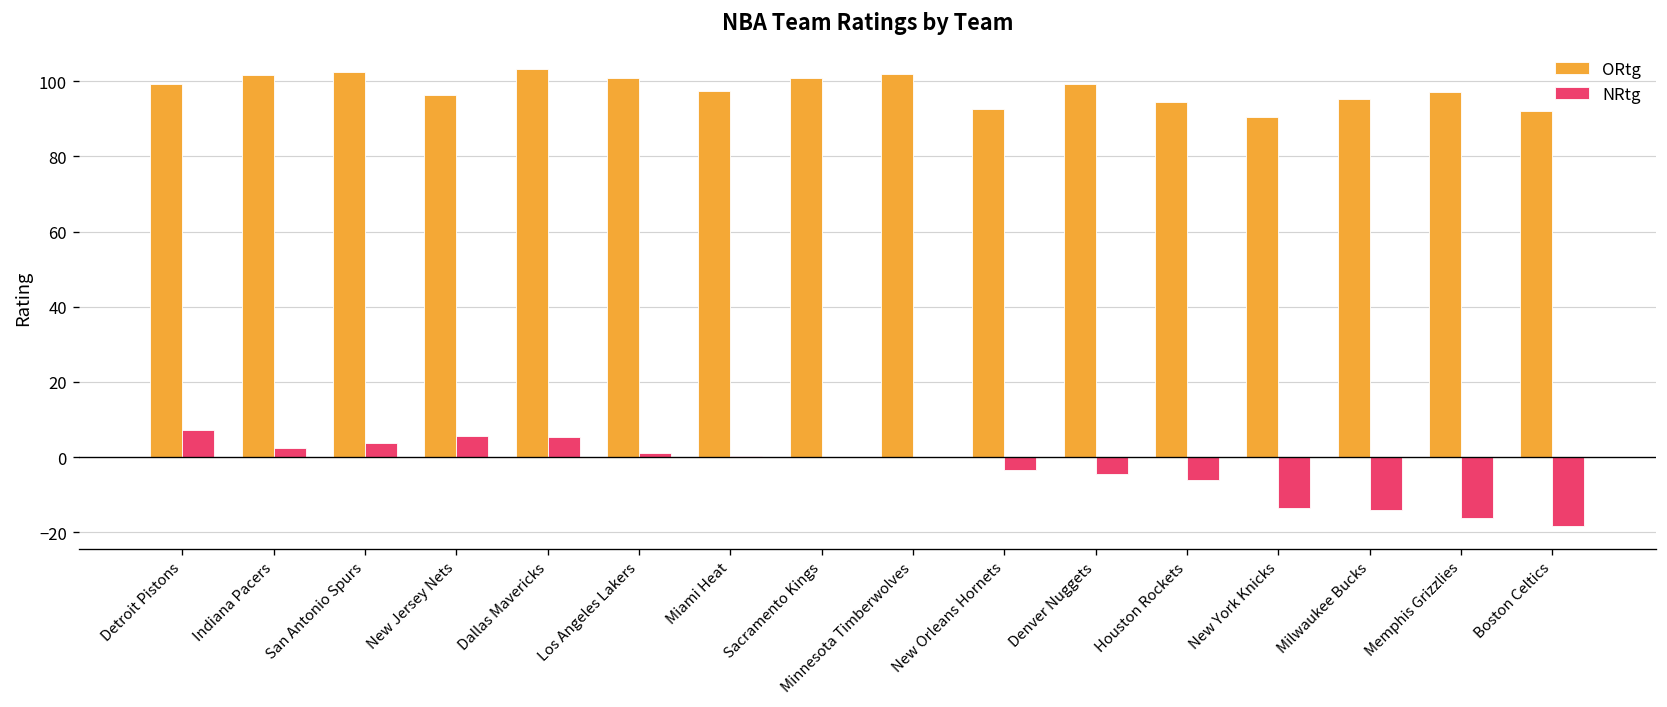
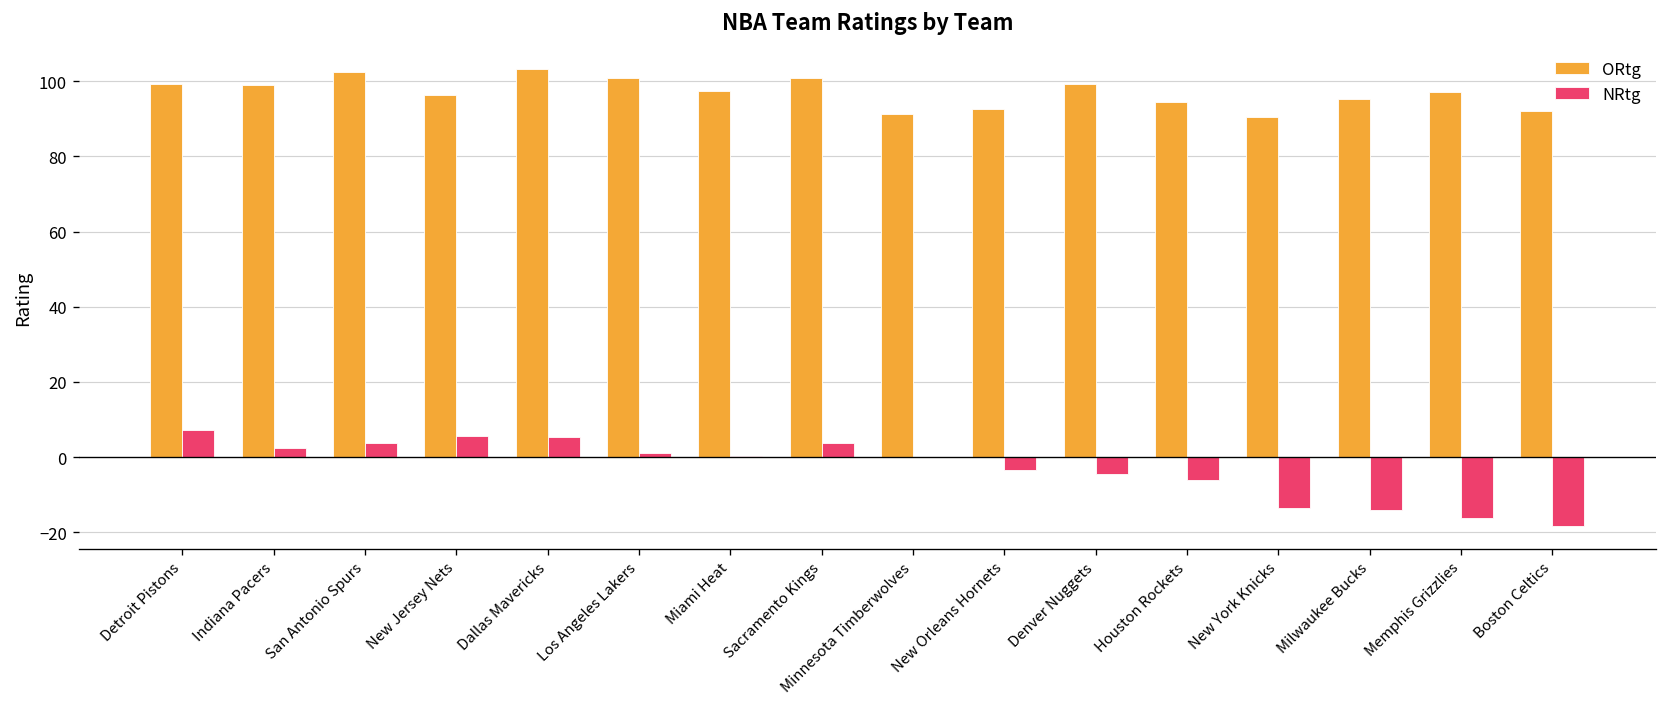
ORtg, Indiana Pacers: 102 -> 99
NRtg, Sacramento Kings: 0 -> 4
ORtg, Minnesota Timberwolves: 102 -> 91
